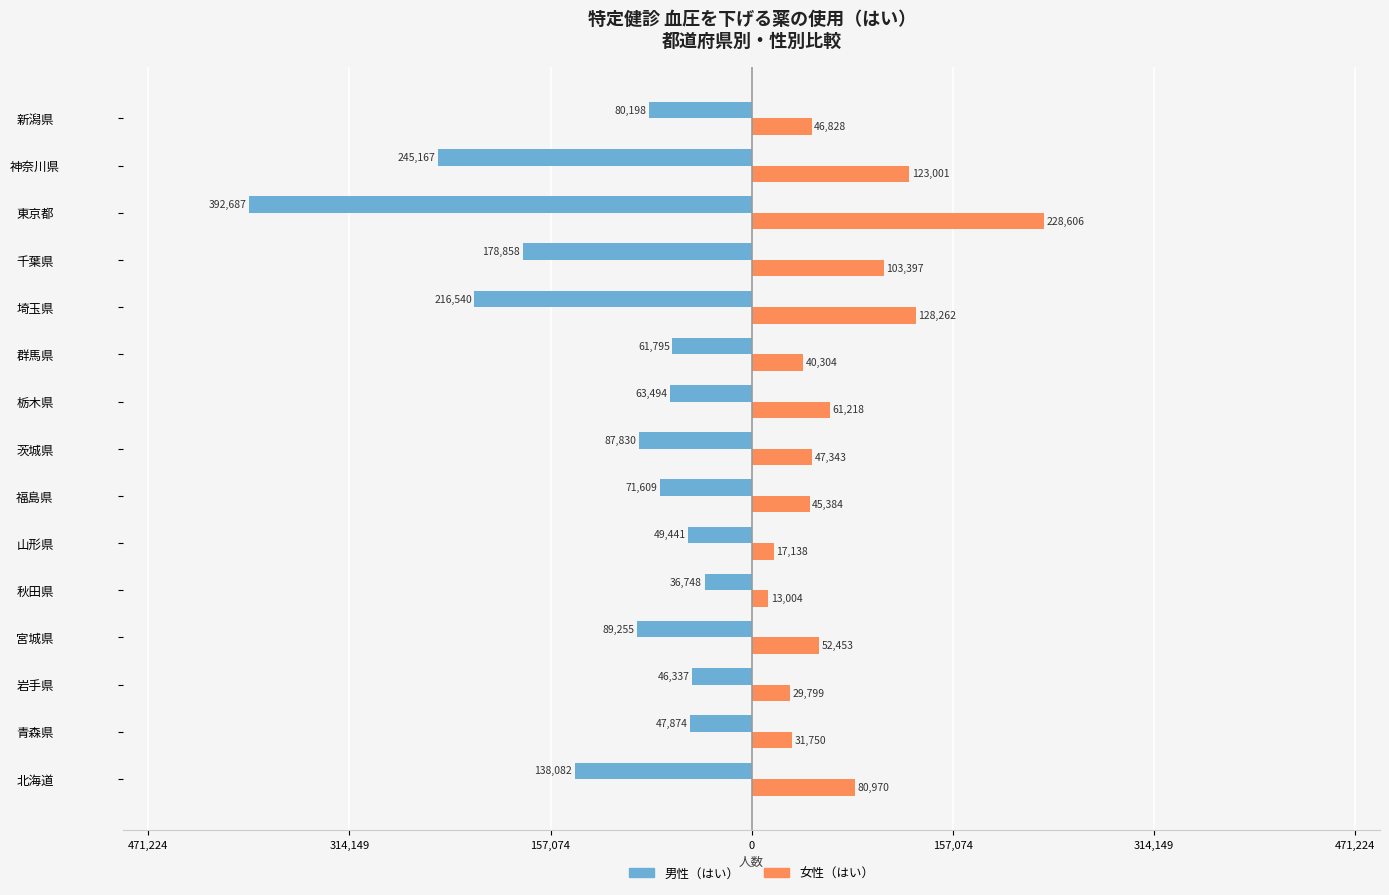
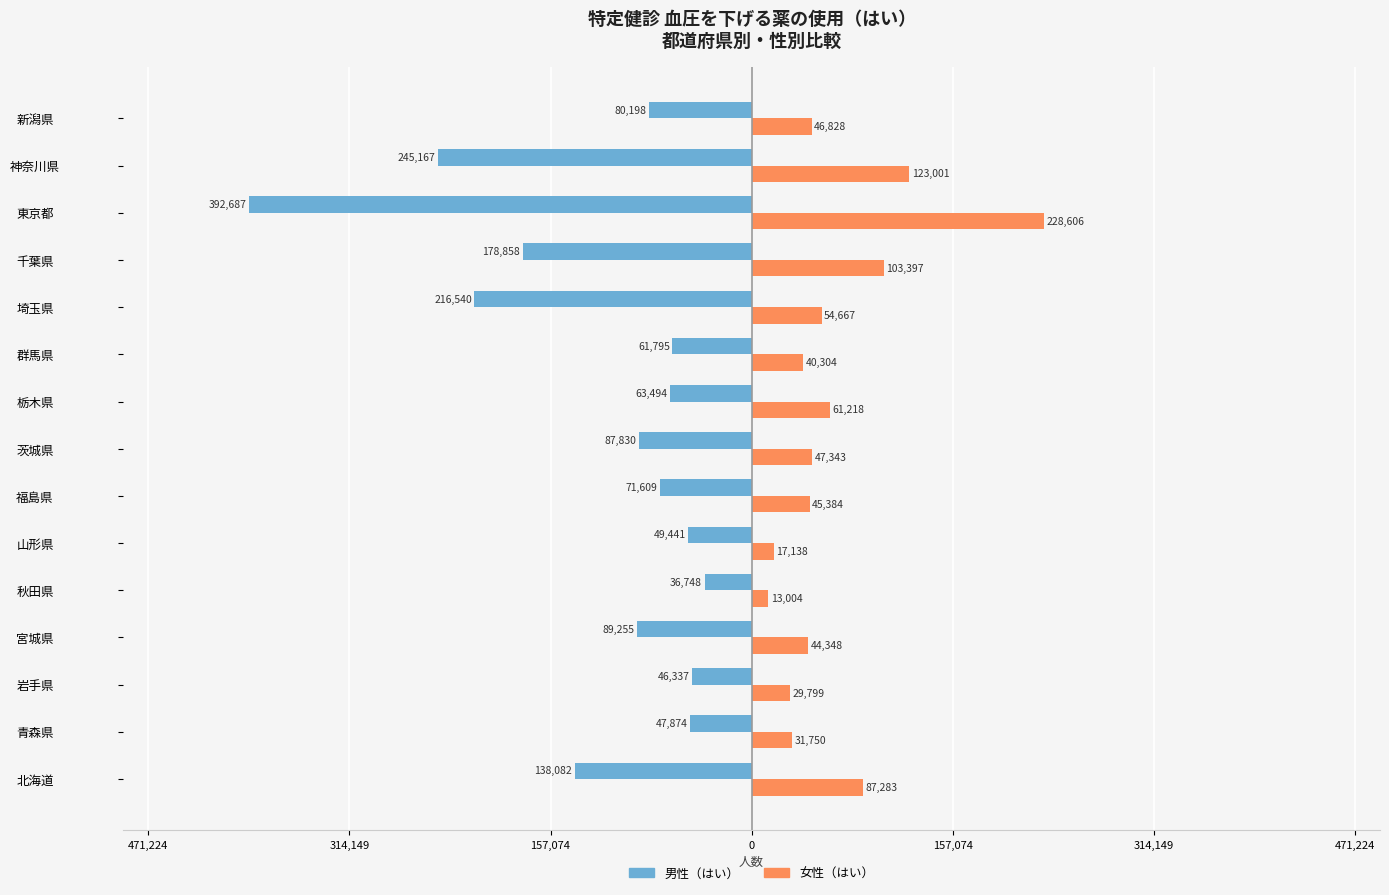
女性（はい）, 埼玉県: 128,262 -> 54,667
女性（はい）, 宮城県: 52,453 -> 44,348
女性（はい）, 北海道: 80,970 -> 87,283
